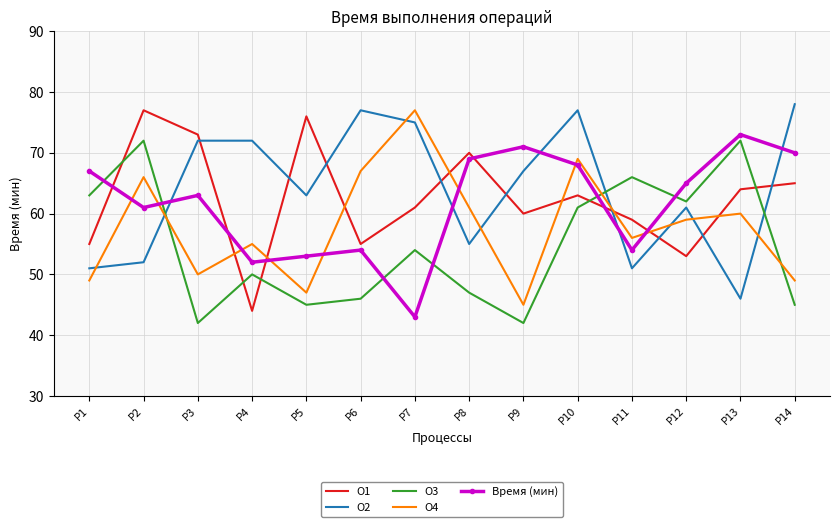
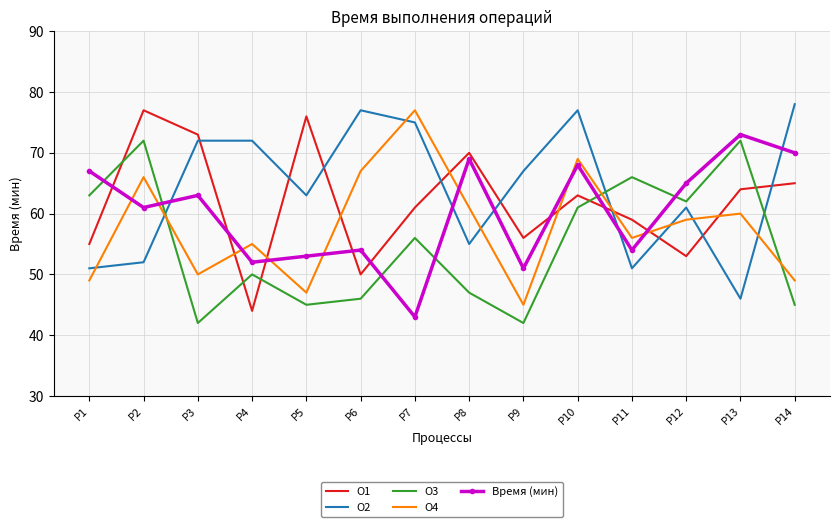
O1, P6: 55 -> 50
O3, P7: 54 -> 56
O1, P9: 60 -> 56
Время (мин), P9: 71 -> 51
